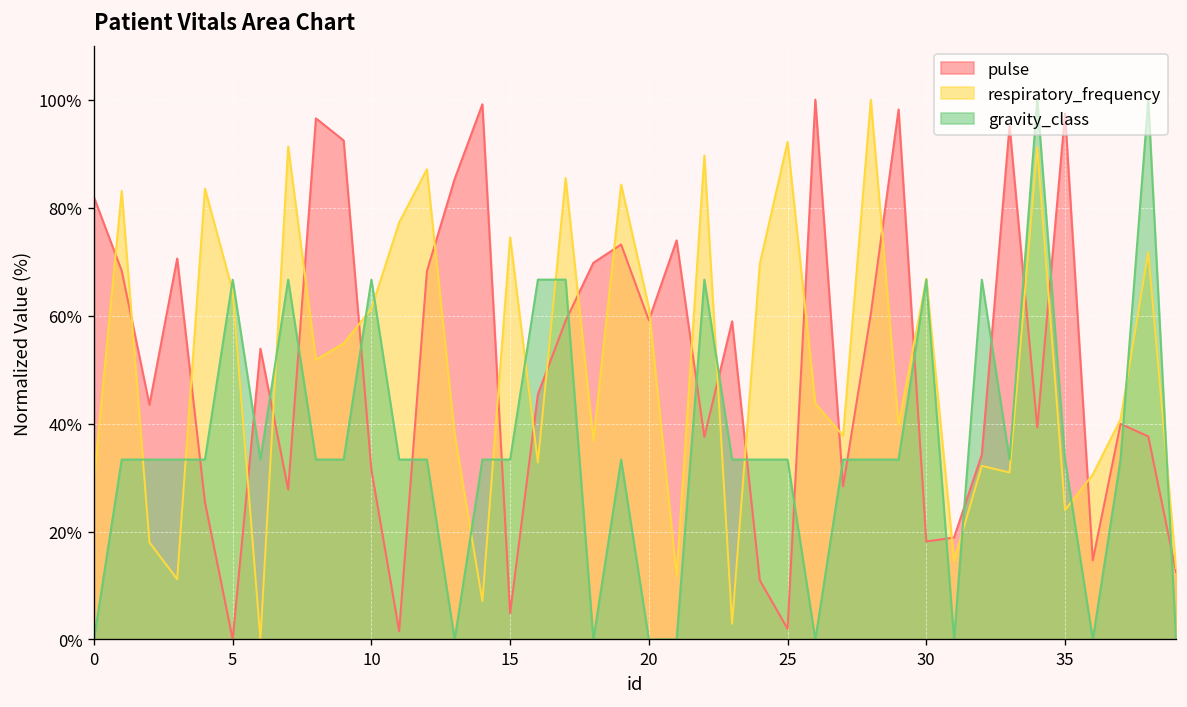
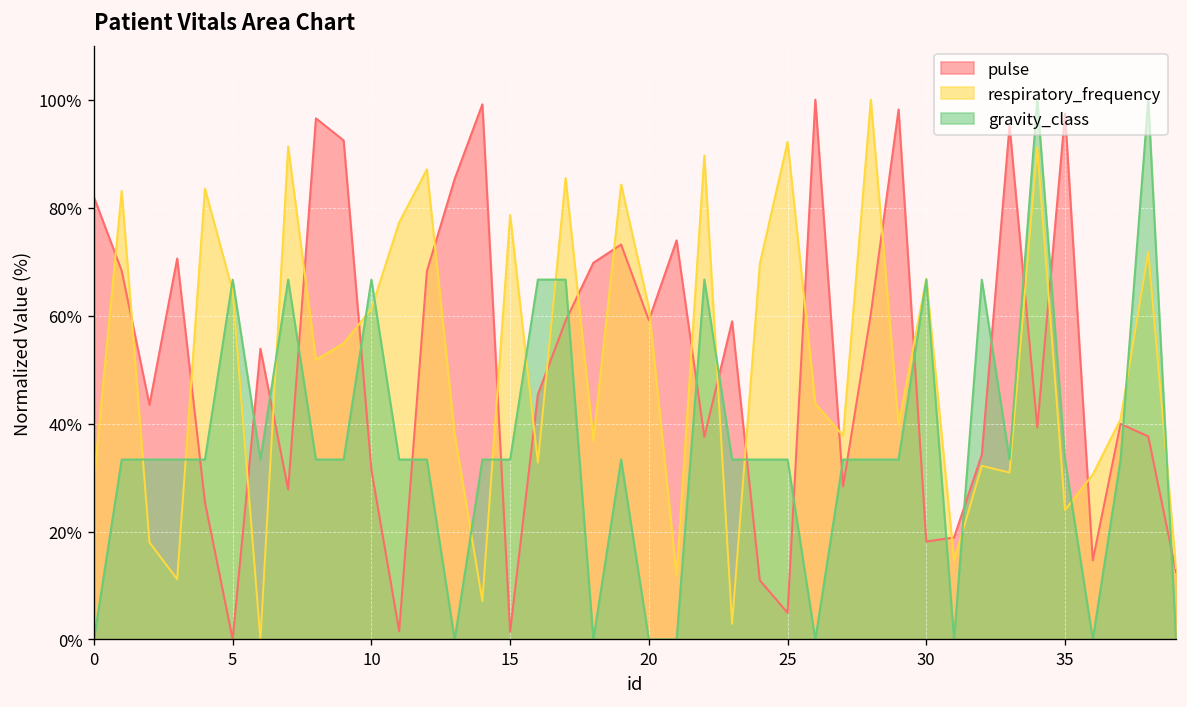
pulse, 15: 5% -> 1%
respiratory_frequency, 15: 74% -> 79%
pulse, 25: 2% -> 5%
